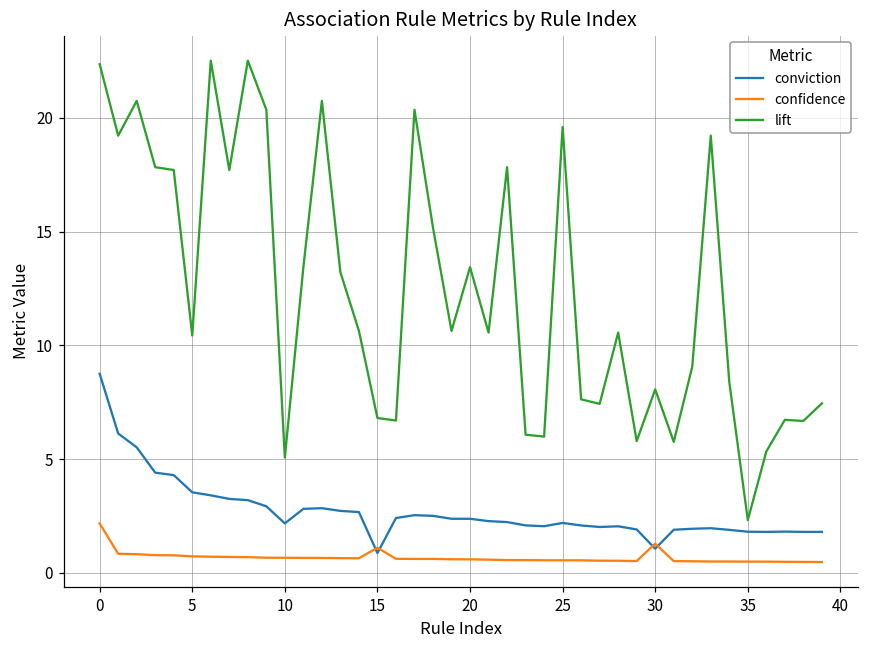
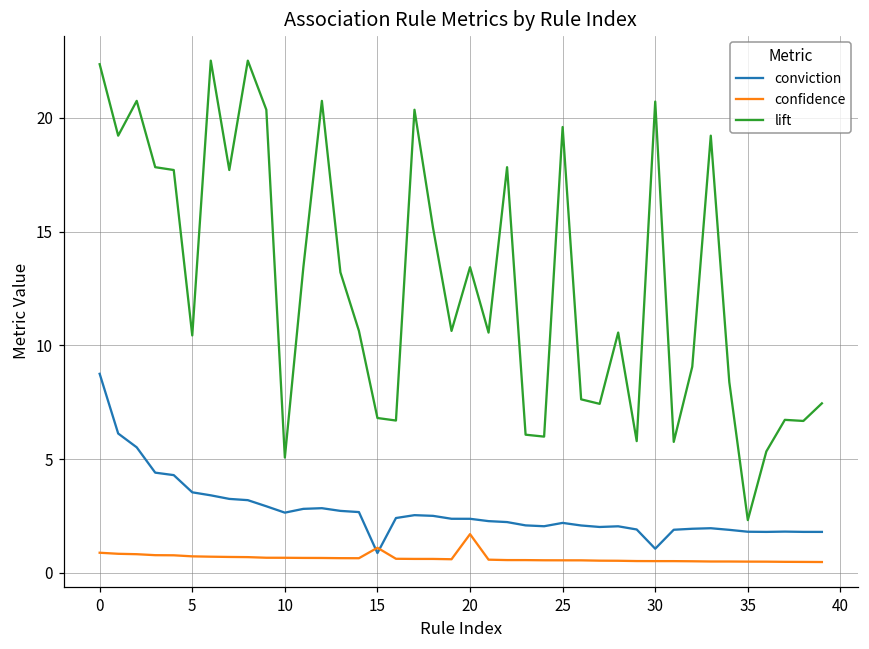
confidence, 0: 2.2 -> 0.9
conviction, 10: 2.2 -> 2.7
confidence, 20: 0.6 -> 1.7
confidence, 30: 1.3 -> 0.5
lift, 30: 8.1 -> 20.7
